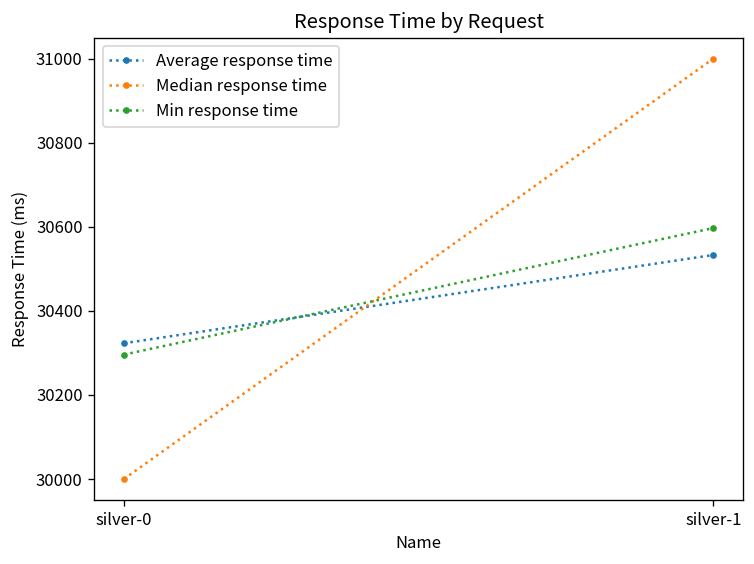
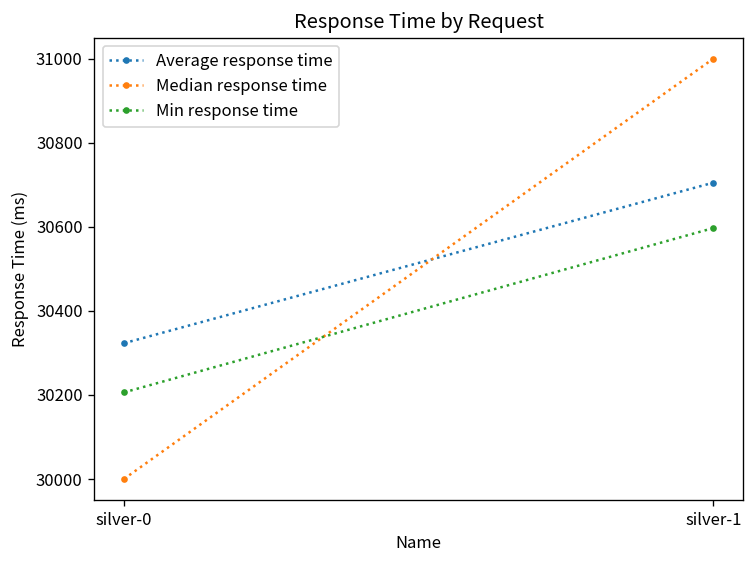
Min response time, silver-0: 30300 -> 30210
Average response time, silver-1: 30530 -> 30710
